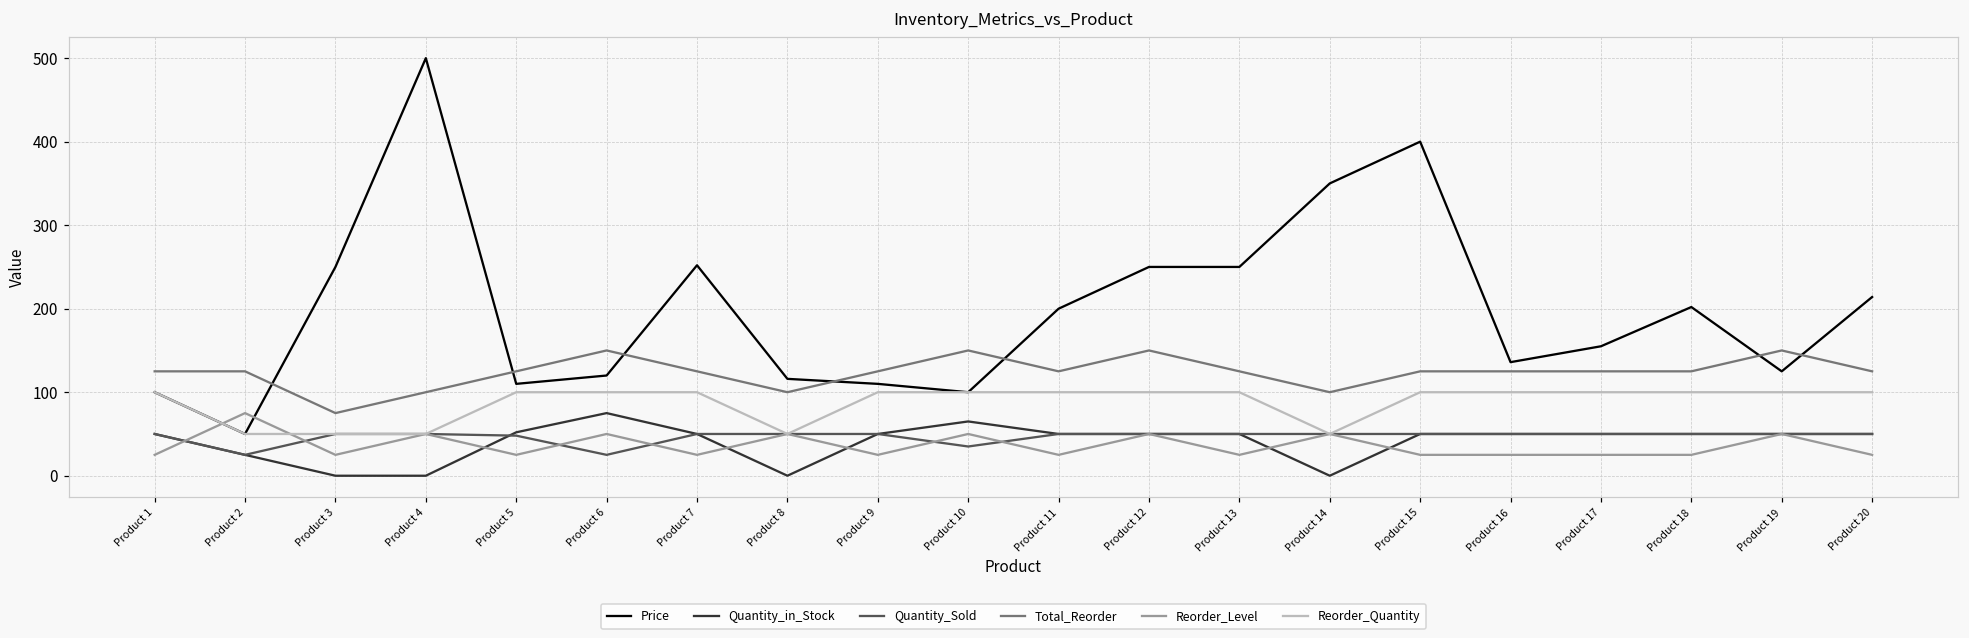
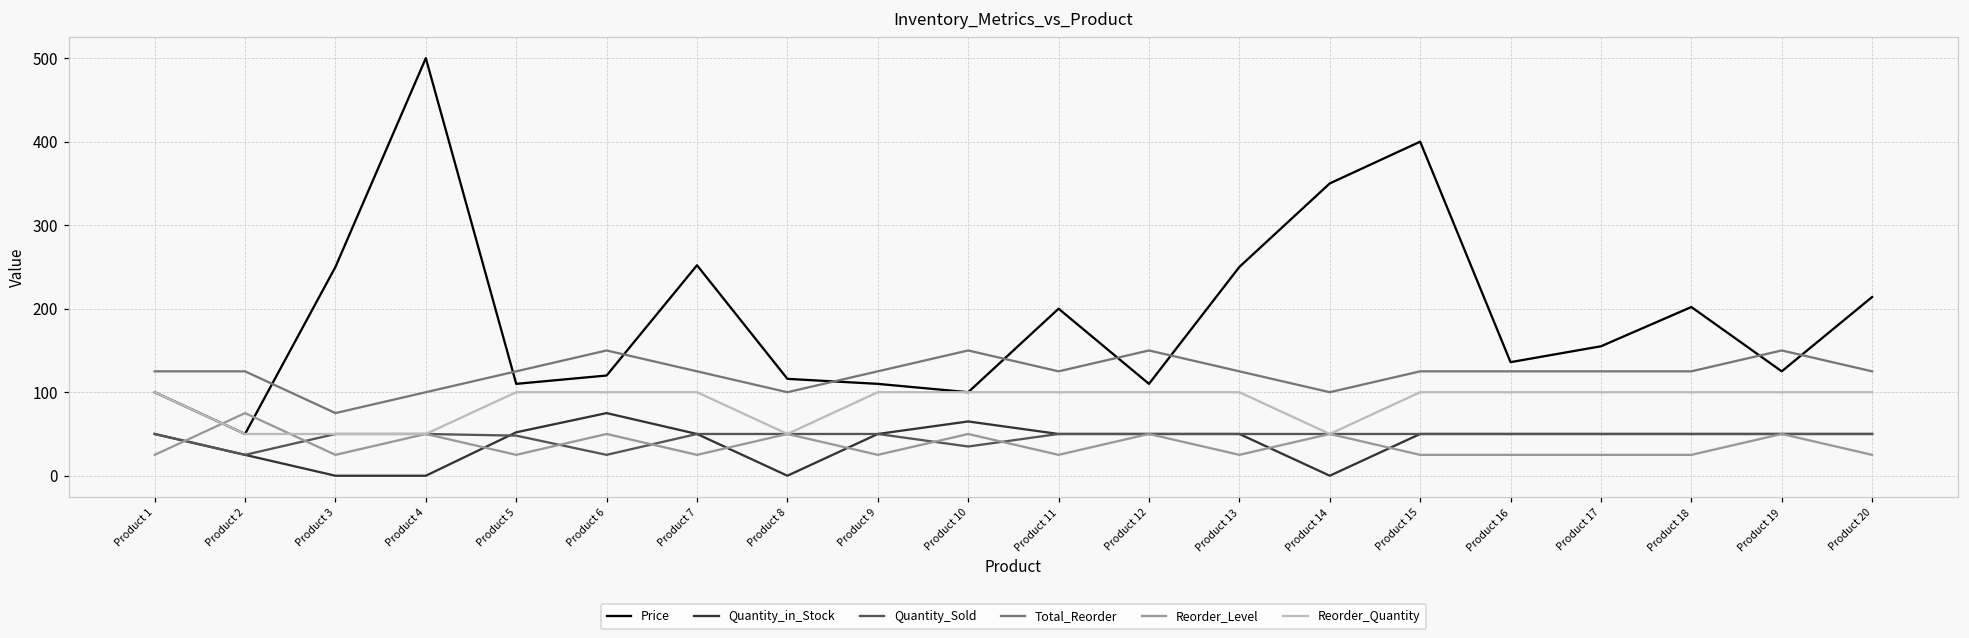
Price, Product 12: 250 -> 110
